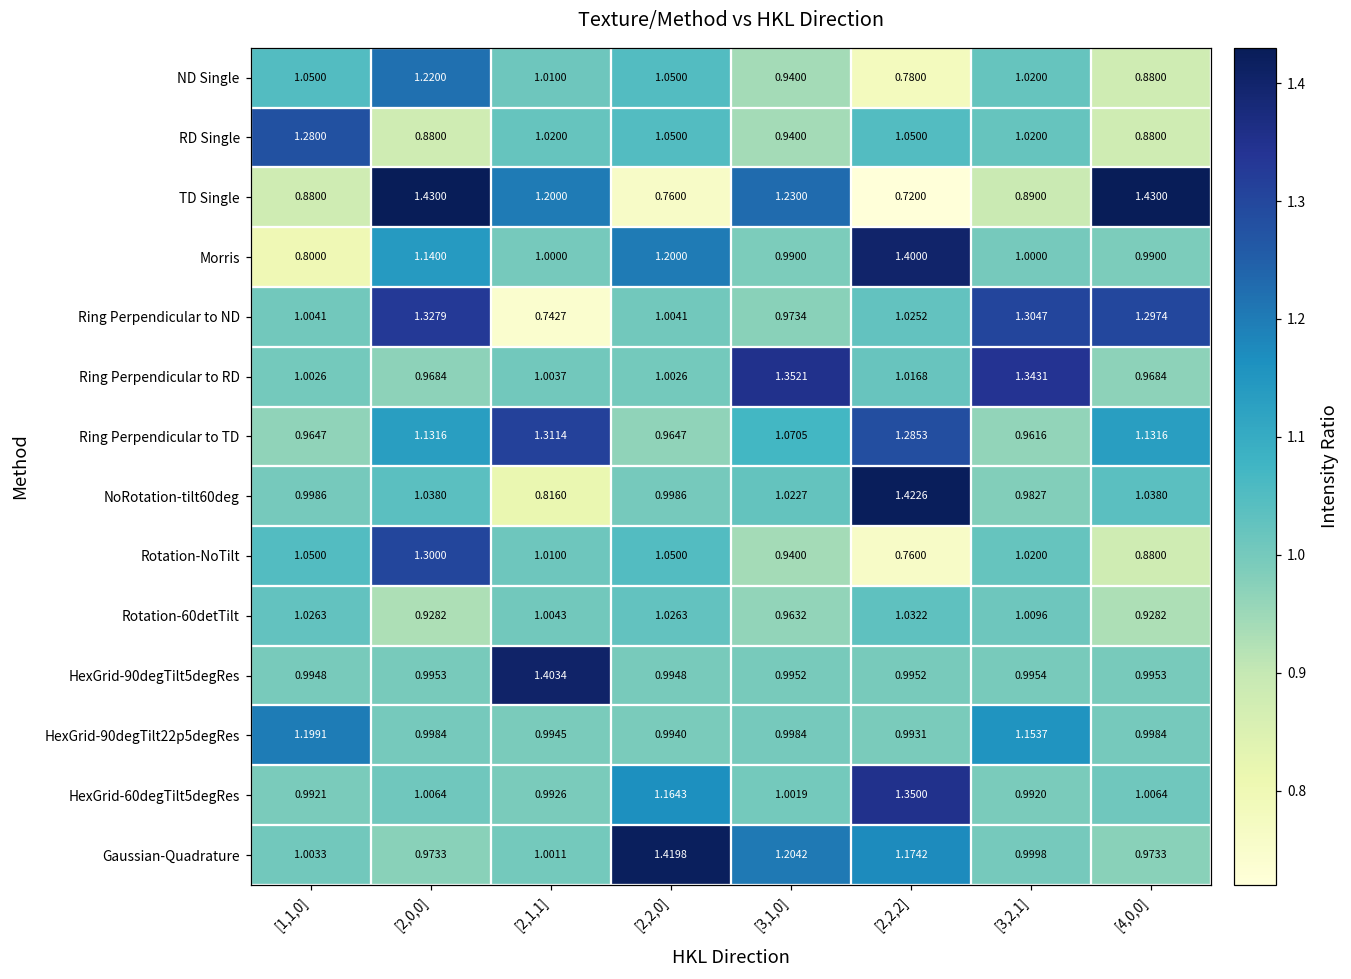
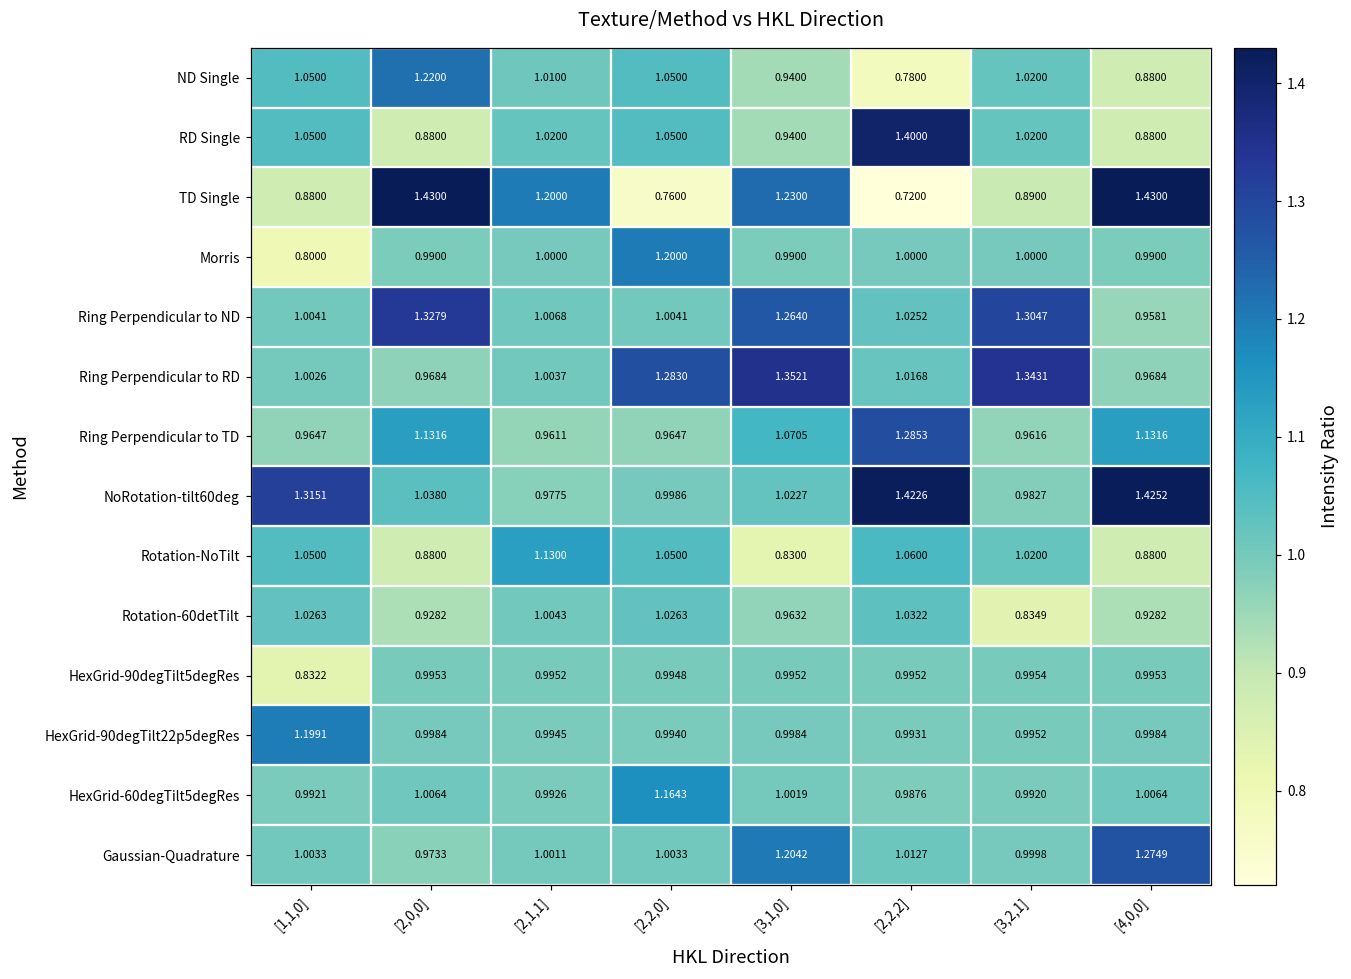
RD Single, [1,1,0]: 1.2800 -> 1.0500
RD Single, [2,2,2]: 1.0500 -> 1.4000
Morris, [2,0,0]: 1.1400 -> 0.9900
Morris, [2,2,2]: 1.4000 -> 1.0000
Ring Perpendicular to ND, [2,1,1]: 0.7427 -> 1.0068
Ring Perpendicular to ND, [3,1,0]: 0.9734 -> 1.2640
Ring Perpendicular to ND, [4,0,0]: 1.2974 -> 0.9581
Ring Perpendicular to RD, [2,2,0]: 1.0026 -> 1.2830
Ring Perpendicular to TD, [2,1,1]: 1.3114 -> 0.9611
NoRotation-tilt60deg, [1,1,0]: 0.9986 -> 1.3151
NoRotation-tilt60deg, [2,1,1]: 0.8160 -> 0.9775
NoRotation-tilt60deg, [4,0,0]: 1.0380 -> 1.4252
Rotation-NoTilt, [2,0,0]: 1.3000 -> 0.8800
Rotation-NoTilt, [2,1,1]: 1.0100 -> 1.1300
Rotation-NoTilt, [3,1,0]: 0.9400 -> 0.8300
Rotation-NoTilt, [2,2,2]: 0.7600 -> 1.0600
Rotation-60detTilt, [3,2,1]: 1.0096 -> 0.8349
HexGrid-90degTilt5degRes, [1,1,0]: 0.9948 -> 0.8322
HexGrid-90degTilt5degRes, [2,1,1]: 1.4034 -> 0.9952
HexGrid-90degTilt22p5degRes, [3,2,1]: 1.1537 -> 0.9952
HexGrid-60degTilt5degRes, [2,2,2]: 1.3500 -> 0.9876
Gaussian-Quadrature, [2,2,0]: 1.4198 -> 1.0033
Gaussian-Quadrature, [2,2,2]: 1.1742 -> 1.0127
Gaussian-Quadrature, [4,0,0]: 0.9733 -> 1.2749
